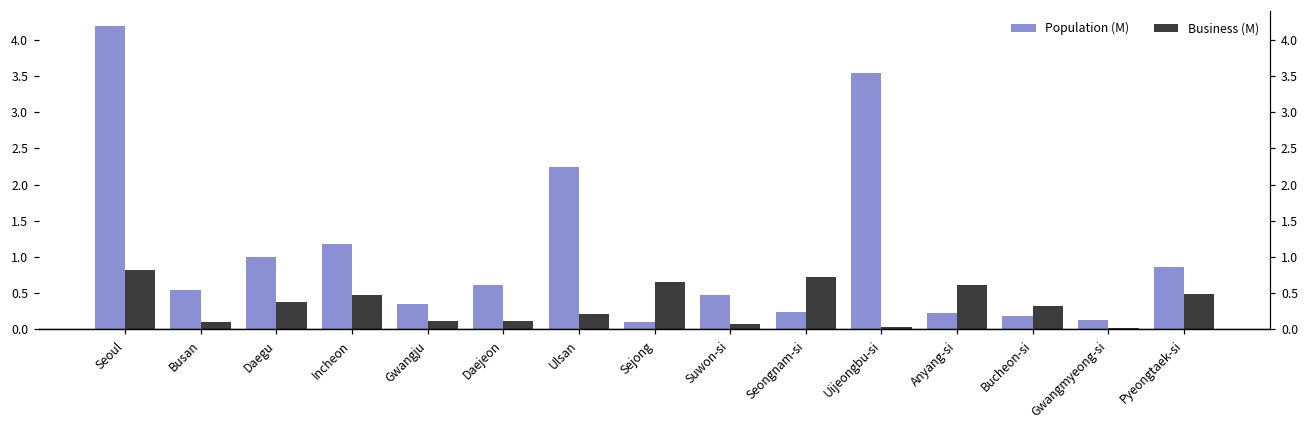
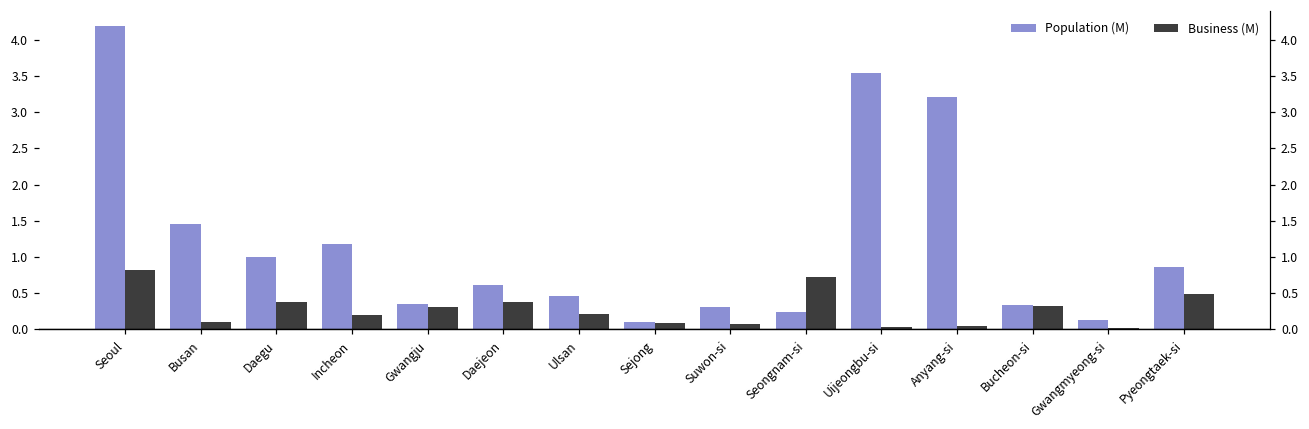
Population (M), Busan: 0.5 -> 1.5
Business (M), Incheon: 0.5 -> 0.2
Business (M), Gwangju: 0.1 -> 0.3
Business (M), Daejeon: 0.1 -> 0.4
Population (M), Ulsan: 2.2 -> 0.5
Business (M), Sejong: 0.6 -> 0.1
Population (M), Suwon-si: 0.5 -> 0.3
Population (M), Anyang-si: 0.2 -> 3.2
Business (M), Anyang-si: 0.6 -> 0.0
Population (M), Bucheon-si: 0.2 -> 0.3
